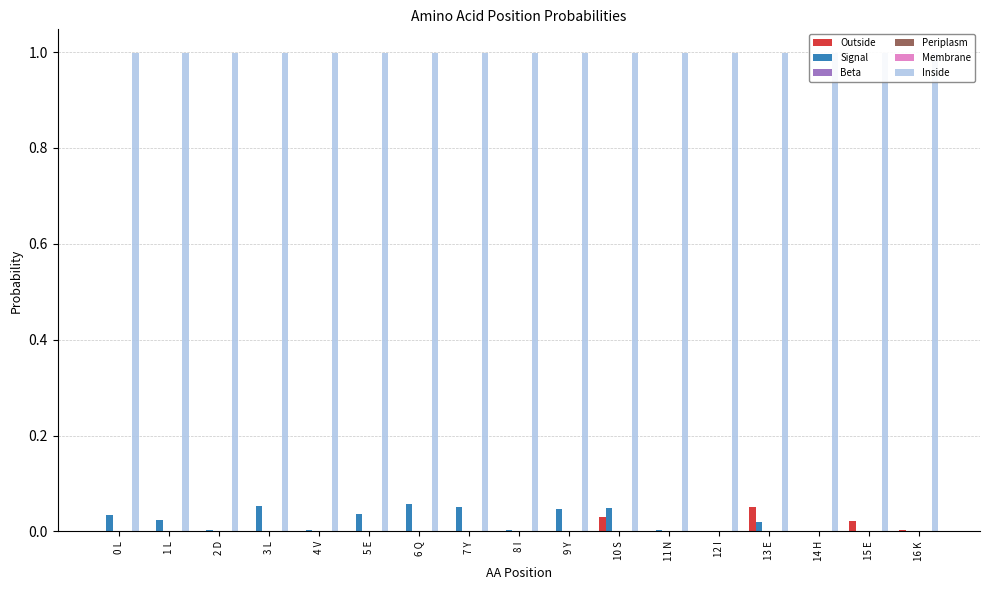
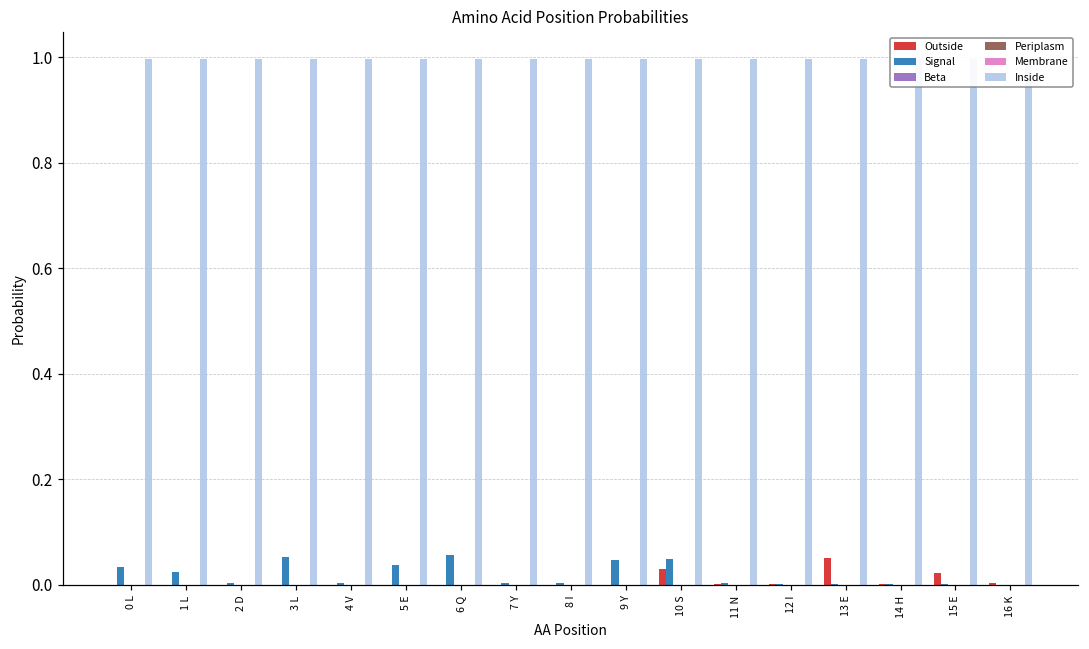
Signal, 7 Y: 0.05 -> 0.00
Signal, 13 E: 0.02 -> 0.00
